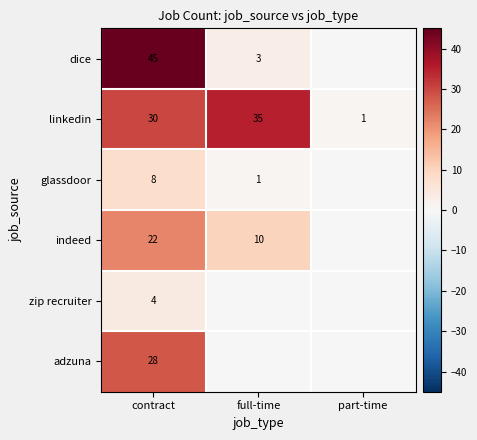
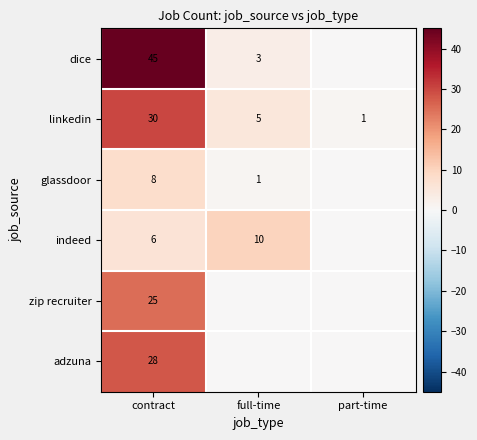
linkedin, full-time: 35 -> 5
indeed, contract: 22 -> 6
zip recruiter, contract: 4 -> 25
